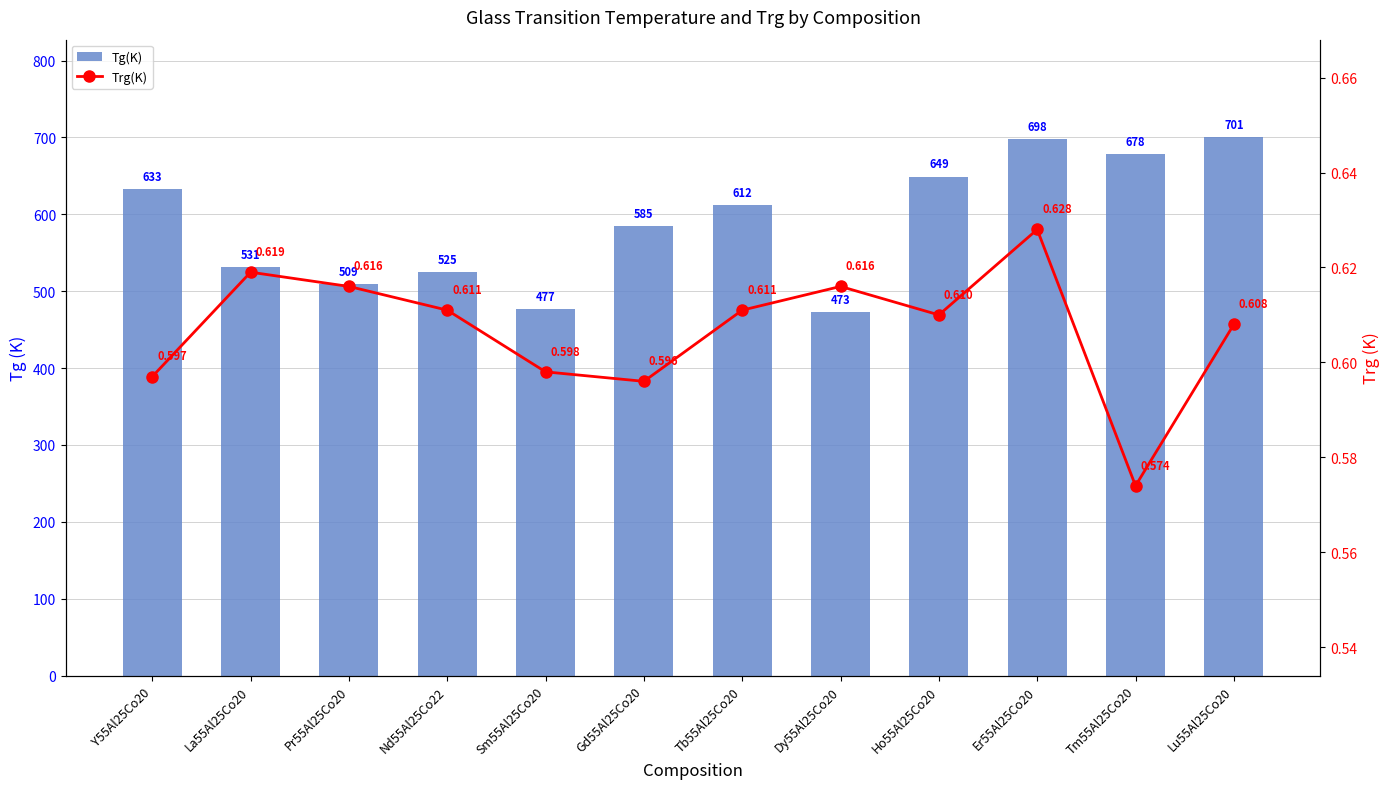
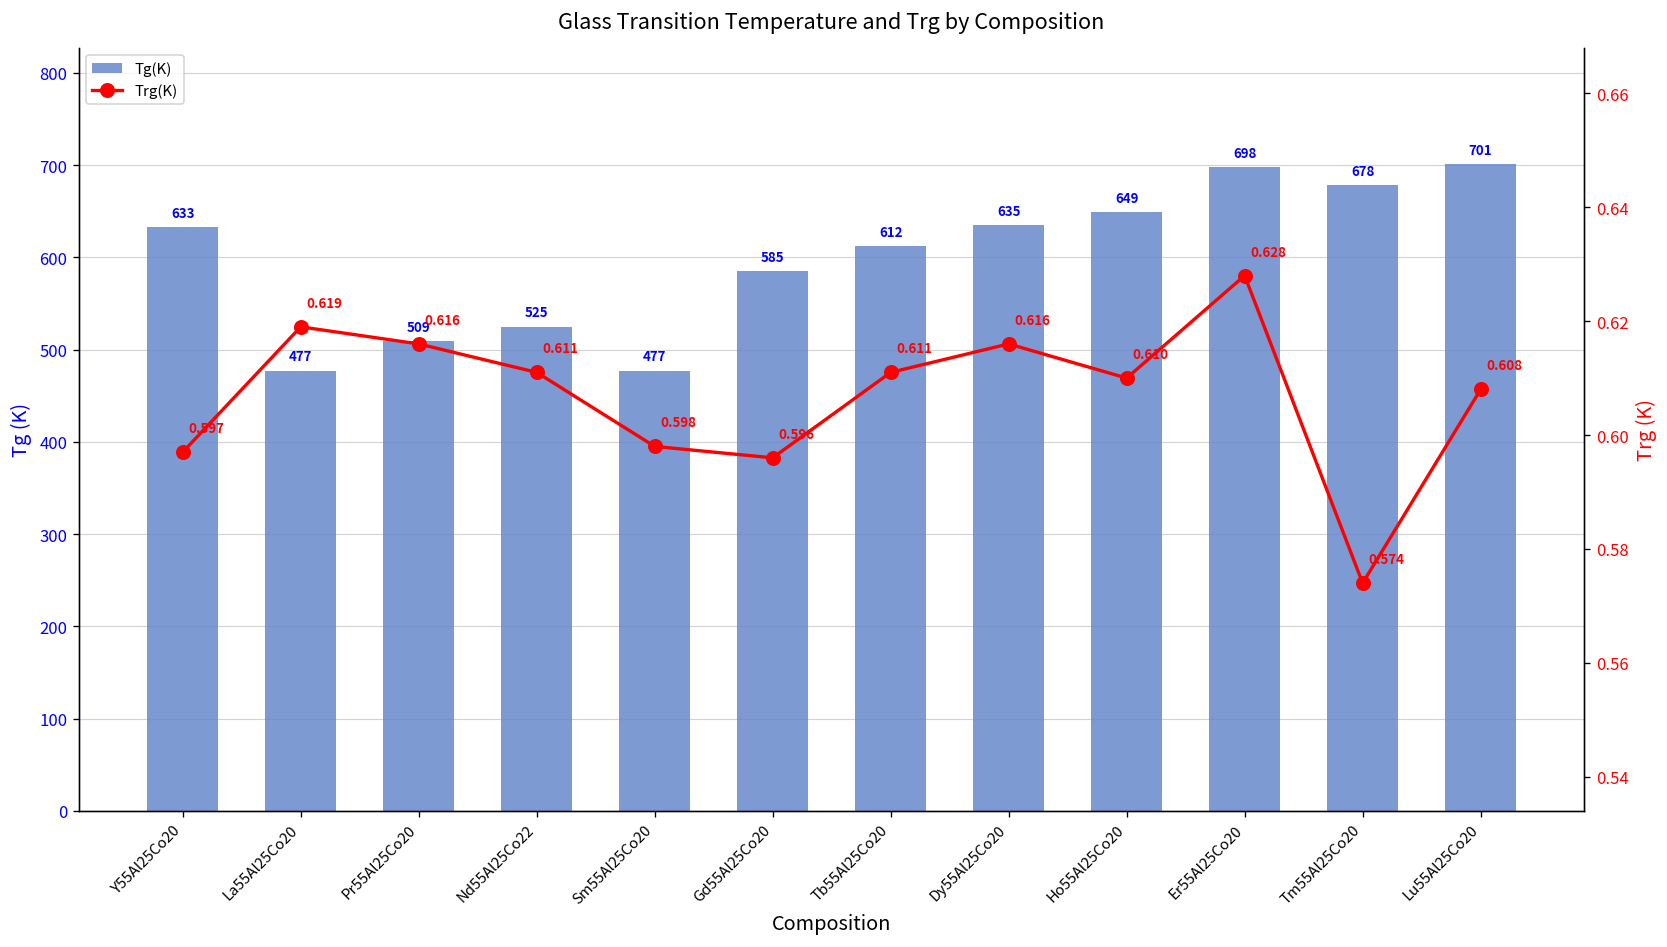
Tg(K), La55Al25Co20: 531 -> 477
Tg(K), Dy55Al25Co20: 473 -> 635
